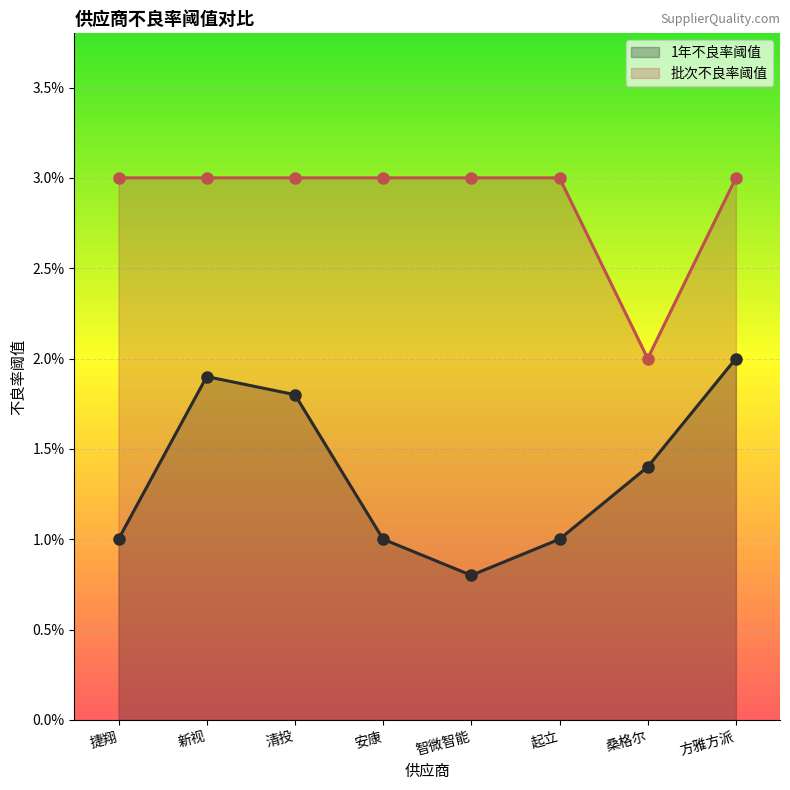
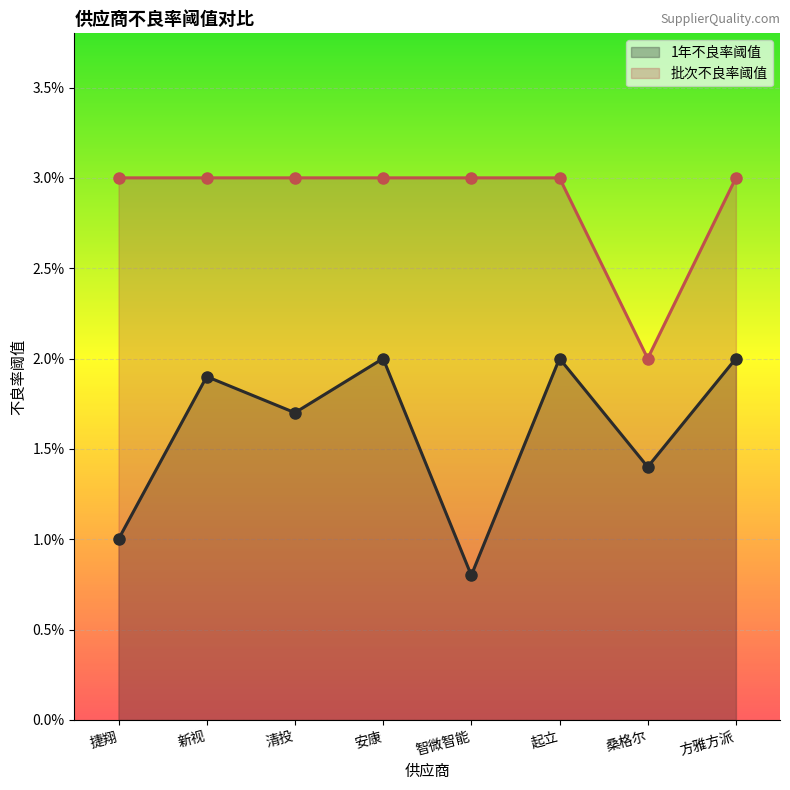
1年不良率阈值, 清投: 1.80% -> 1.70%
1年不良率阈值, 安康: 1.00% -> 2.00%
1年不良率阈值, 起立: 1.00% -> 2.00%
